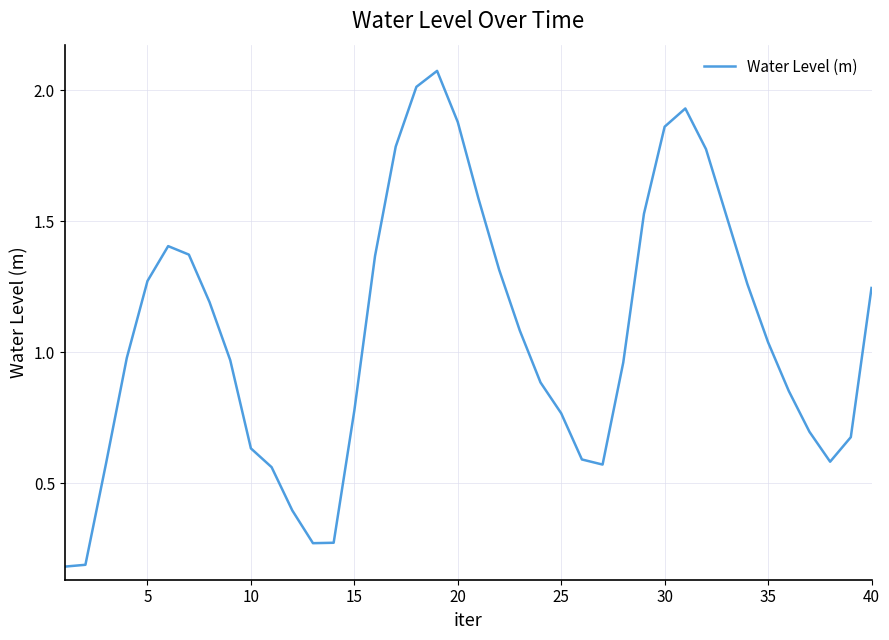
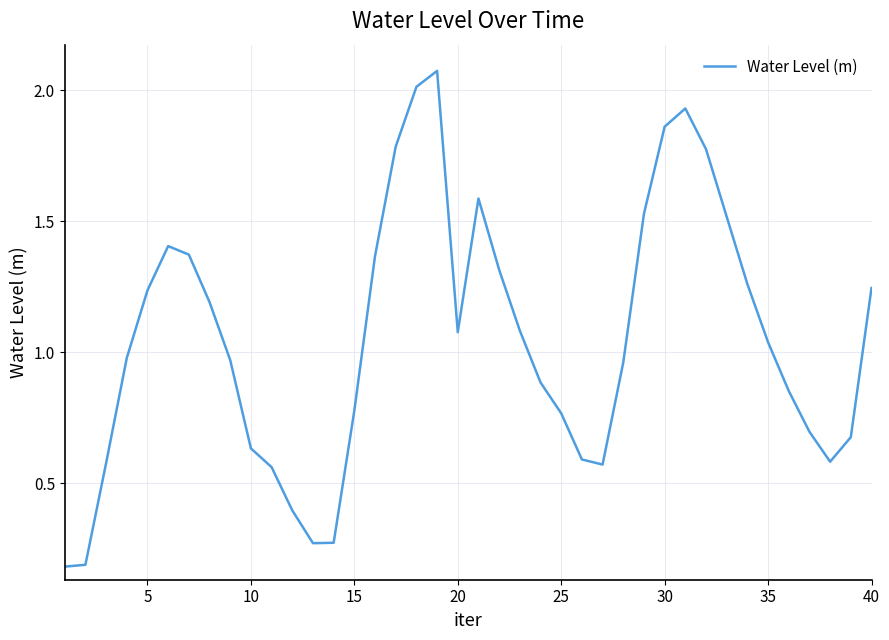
5: 1.27 -> 1.24
20: 1.88 -> 1.08
